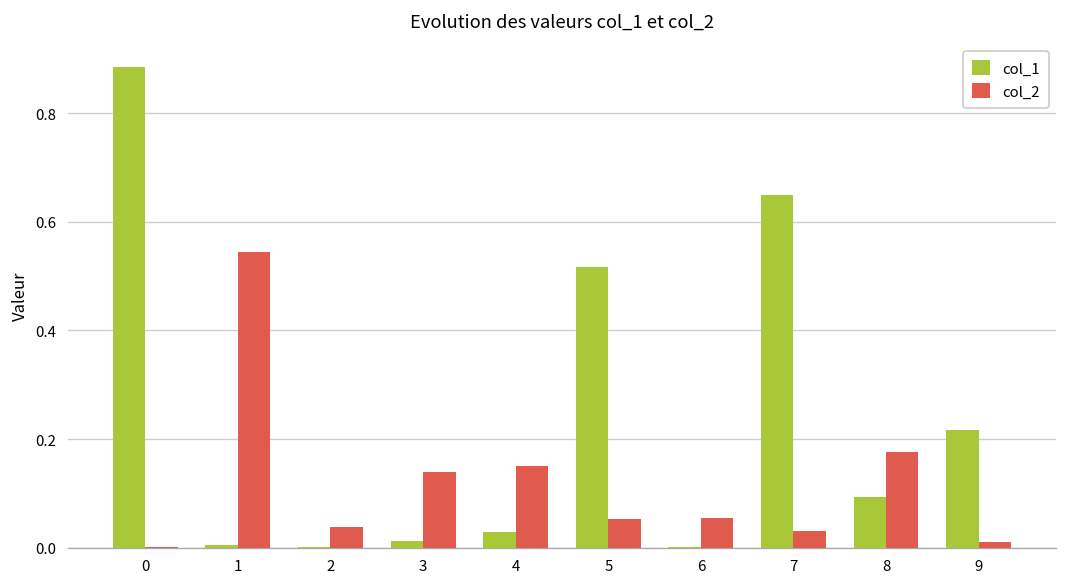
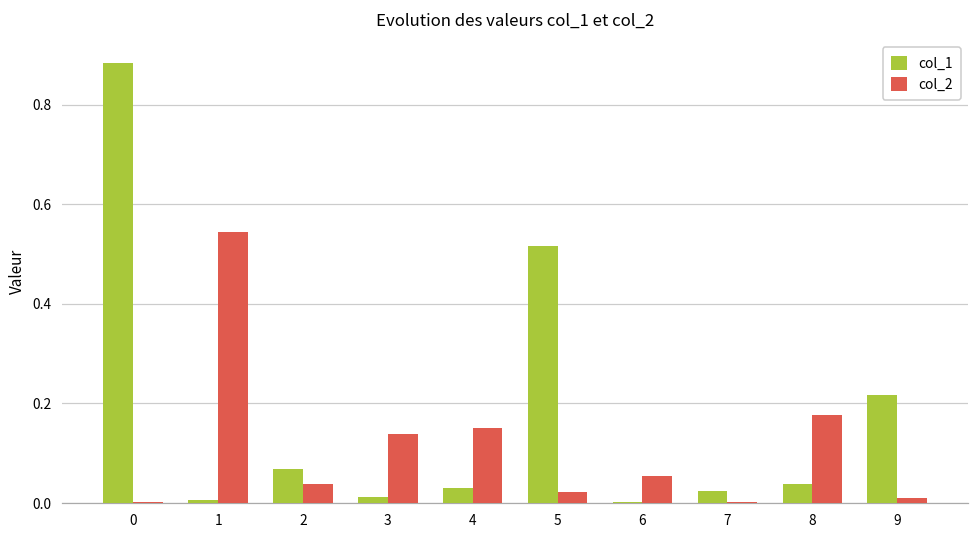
col_1, 2: 0.00 -> 0.07
col_2, 5: 0.05 -> 0.02
col_1, 7: 0.65 -> 0.02
col_2, 7: 0.03 -> 0.00
col_1, 8: 0.09 -> 0.04
